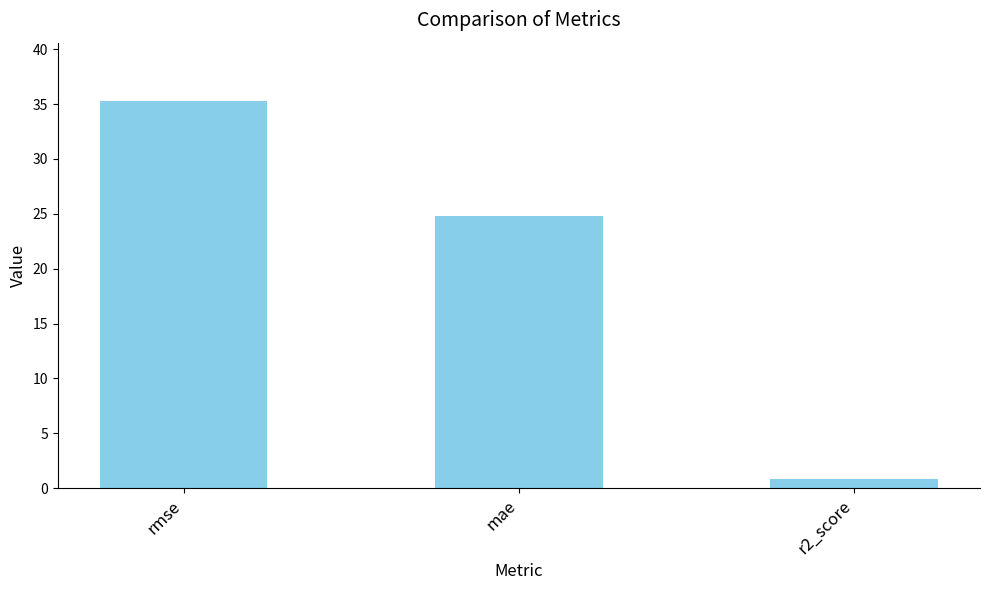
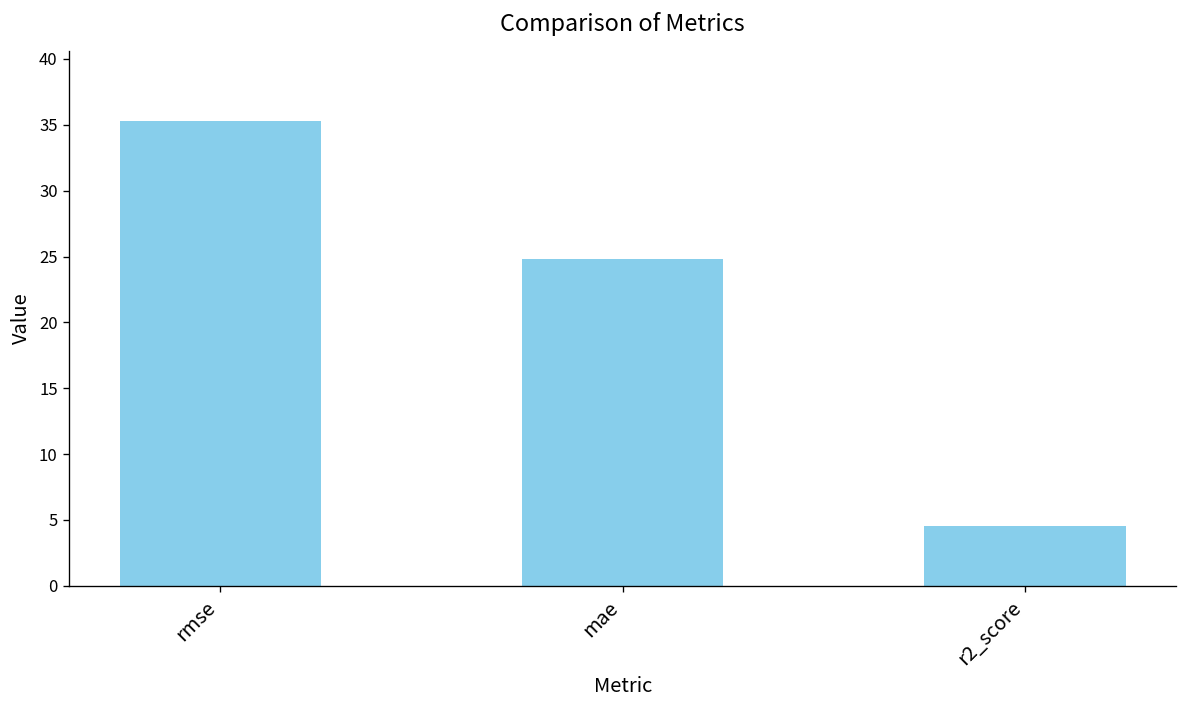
r2_score: 0.8 -> 4.5
